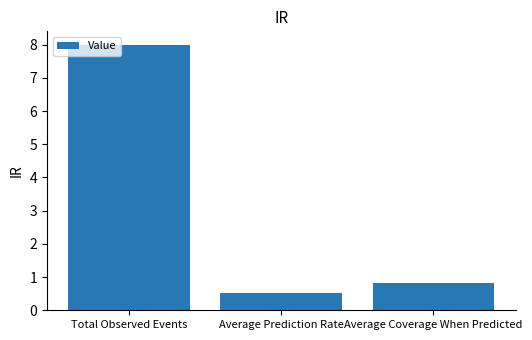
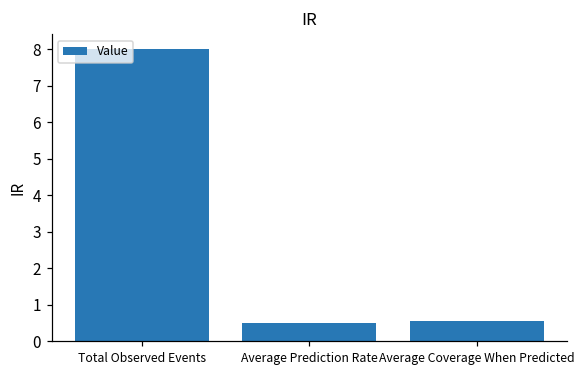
Average Coverage When Predicted: 0.8 -> 0.6
